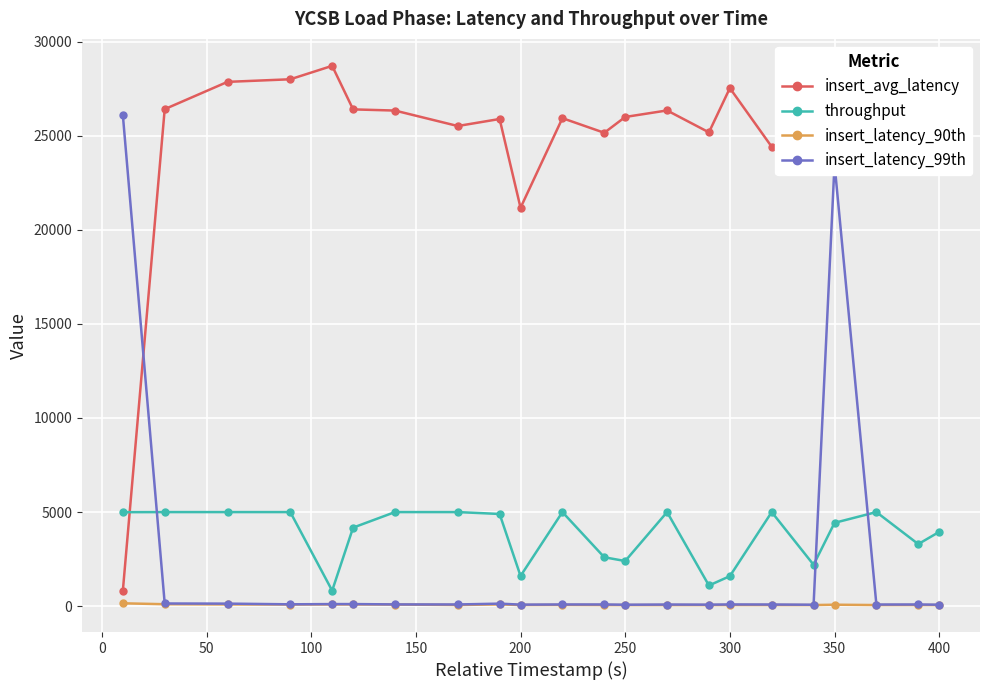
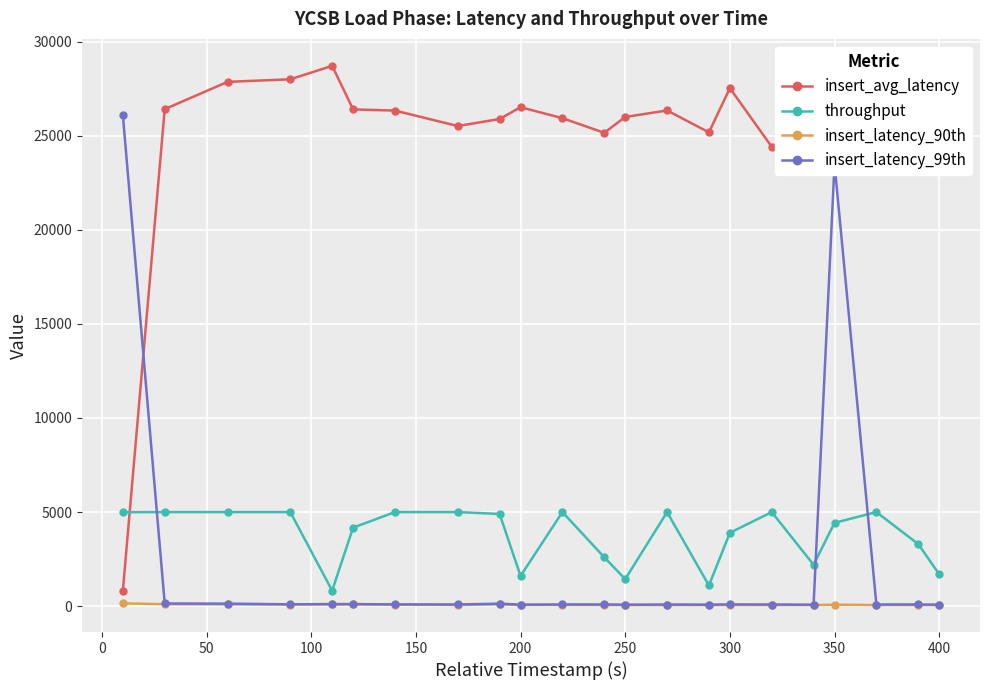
insert_avg_latency, 200: 21200 -> 26500
throughput, 250: 2400 -> 1400
throughput, 300: 1600 -> 3900
throughput, 400: 3900 -> 1700
